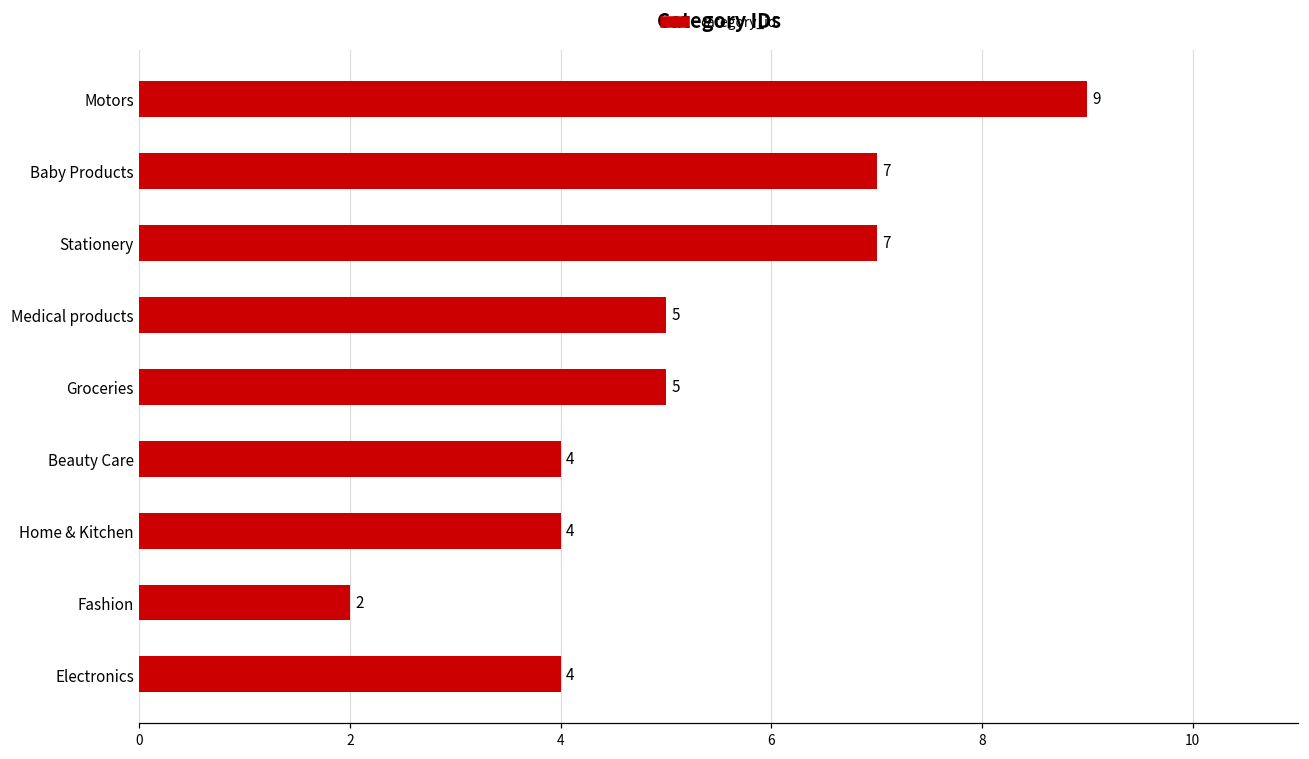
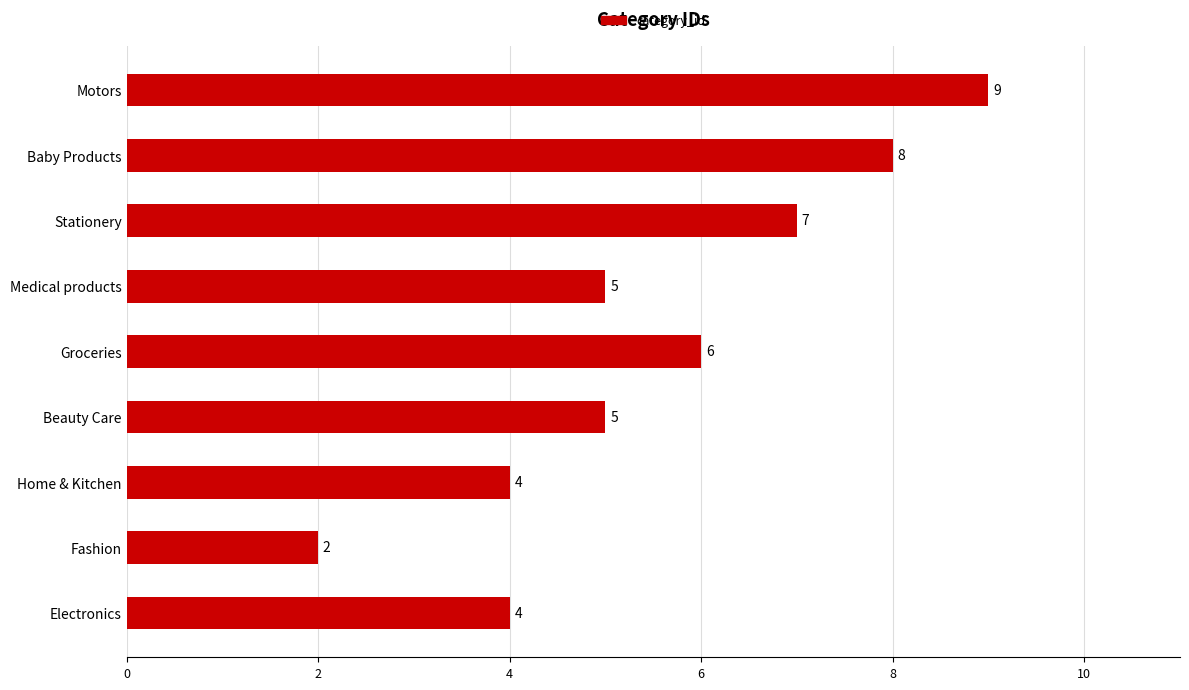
Baby Products: 7 -> 8
Groceries: 5 -> 6
Beauty Care: 4 -> 5
